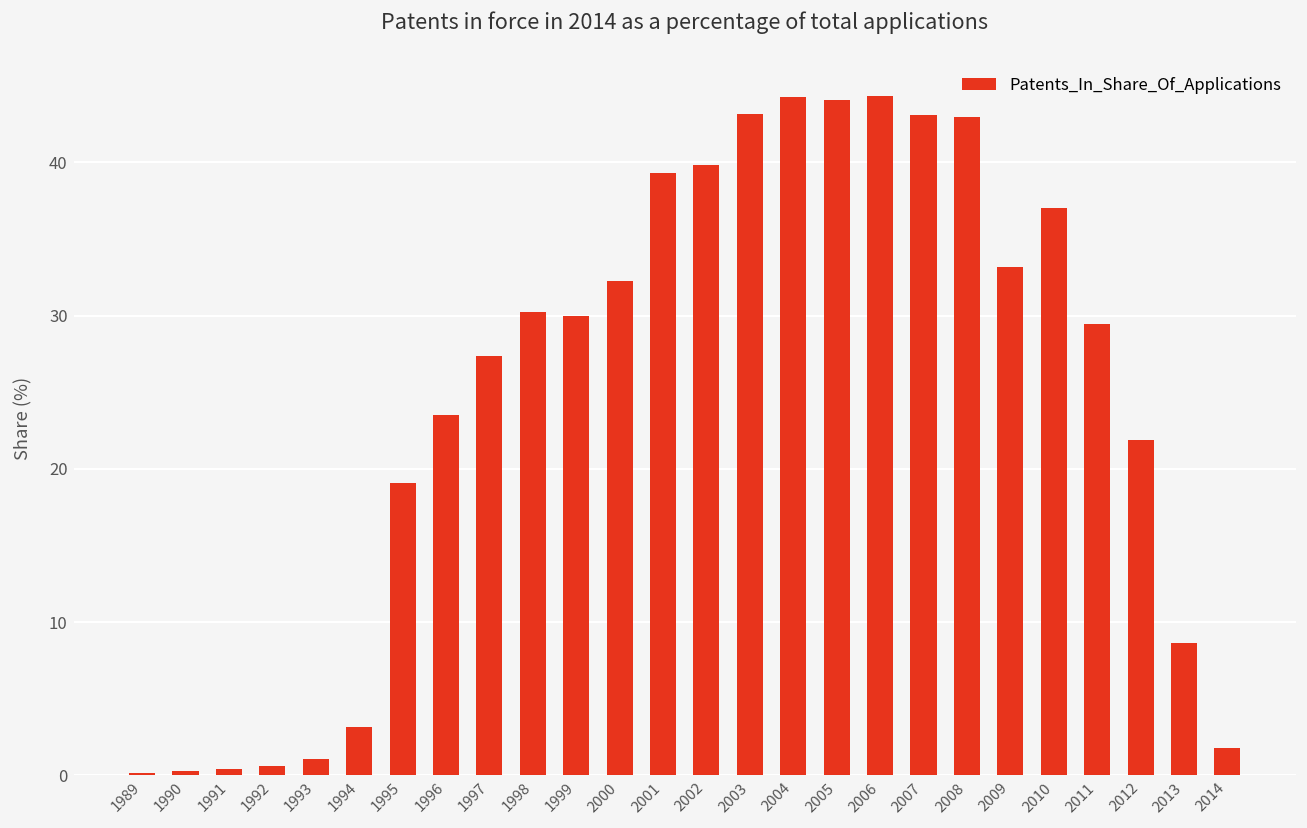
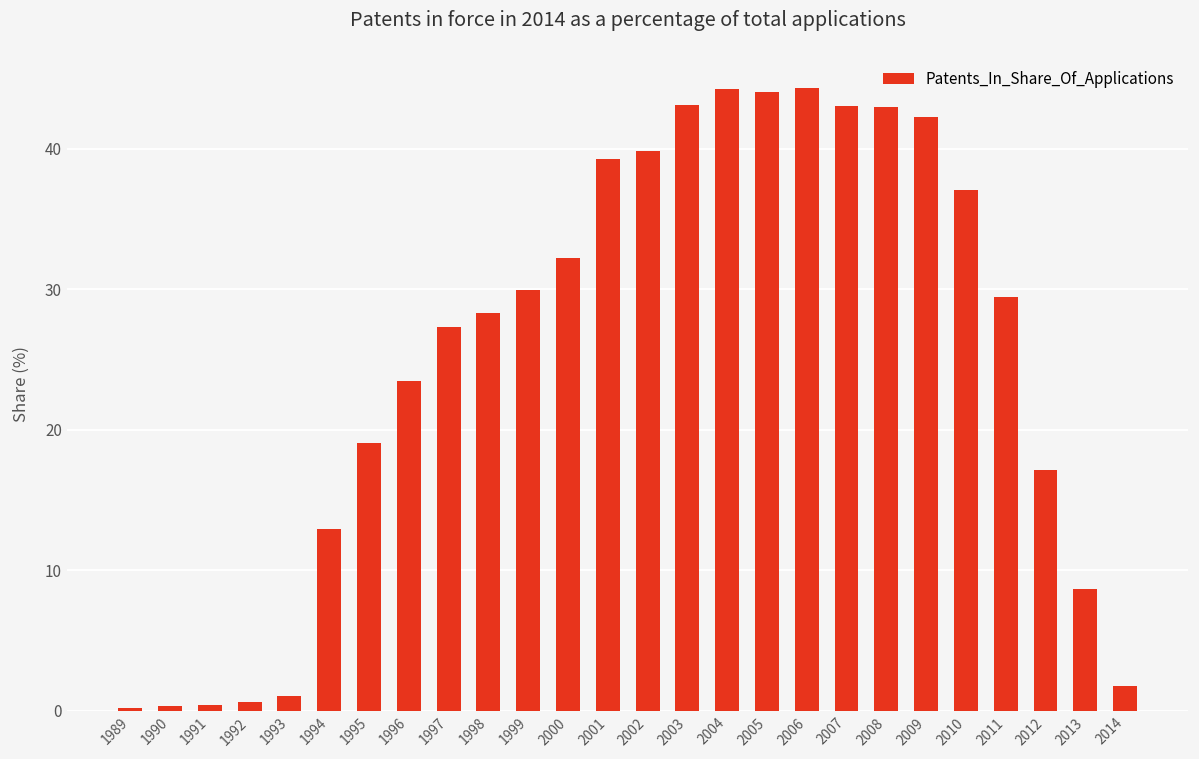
1994: 3.2 -> 13.0
1998: 30.2 -> 28.4
2009: 33.2 -> 42.3
2012: 21.9 -> 17.1
